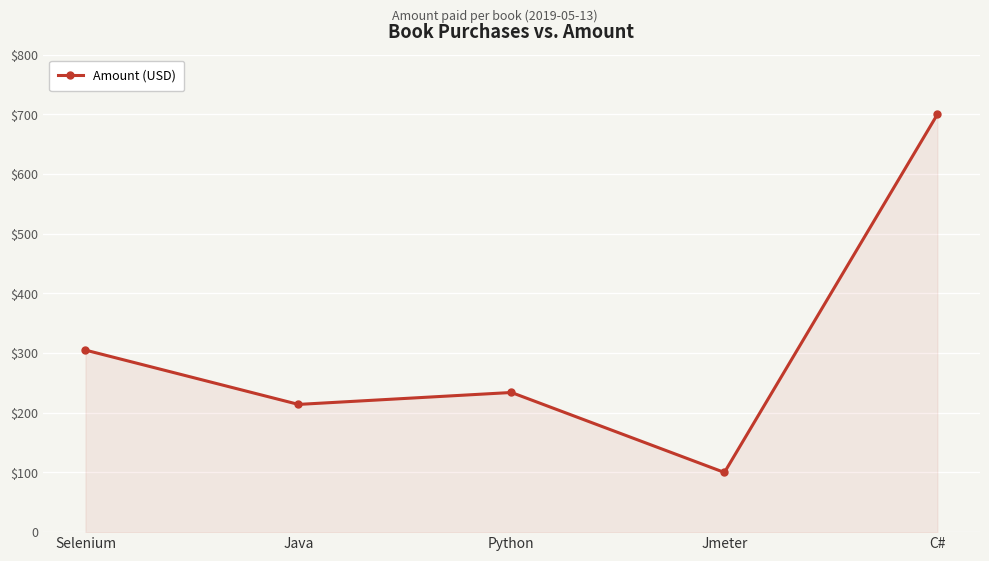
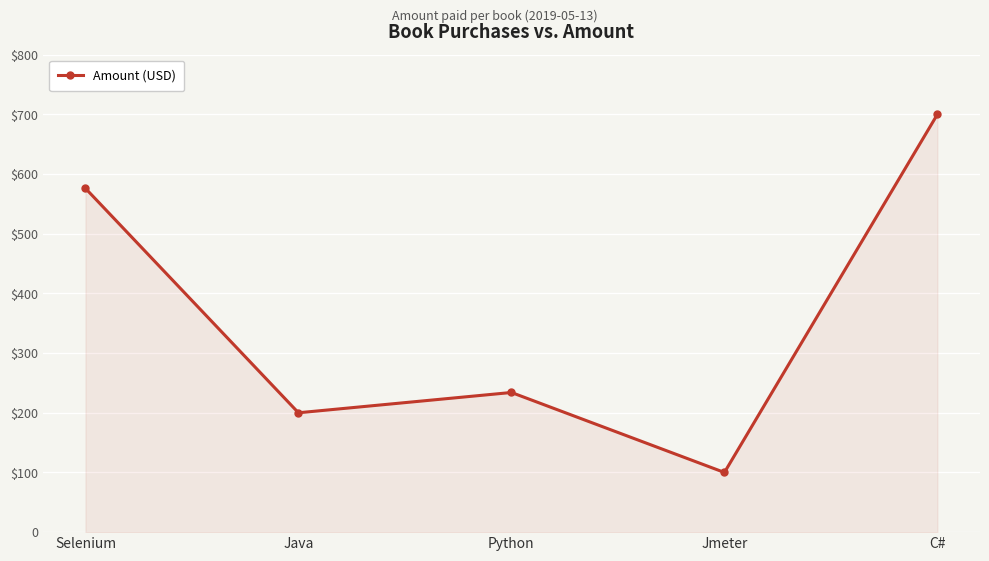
Selenium: $310 -> $580
Java: $210 -> $200
